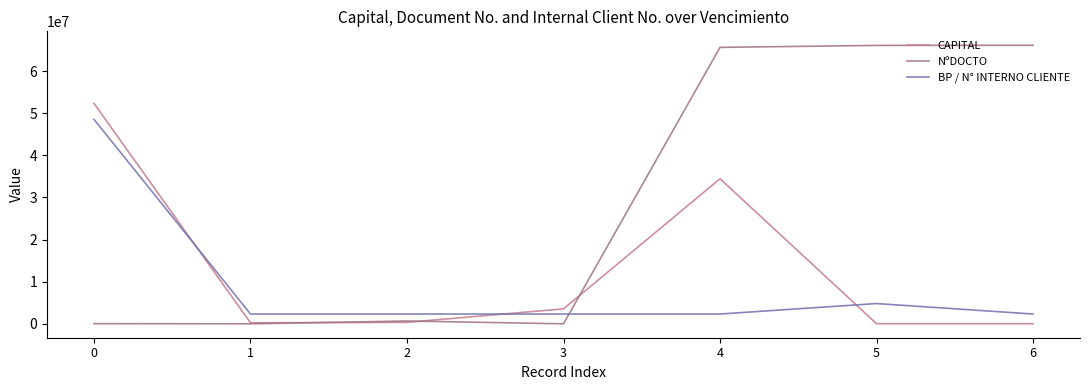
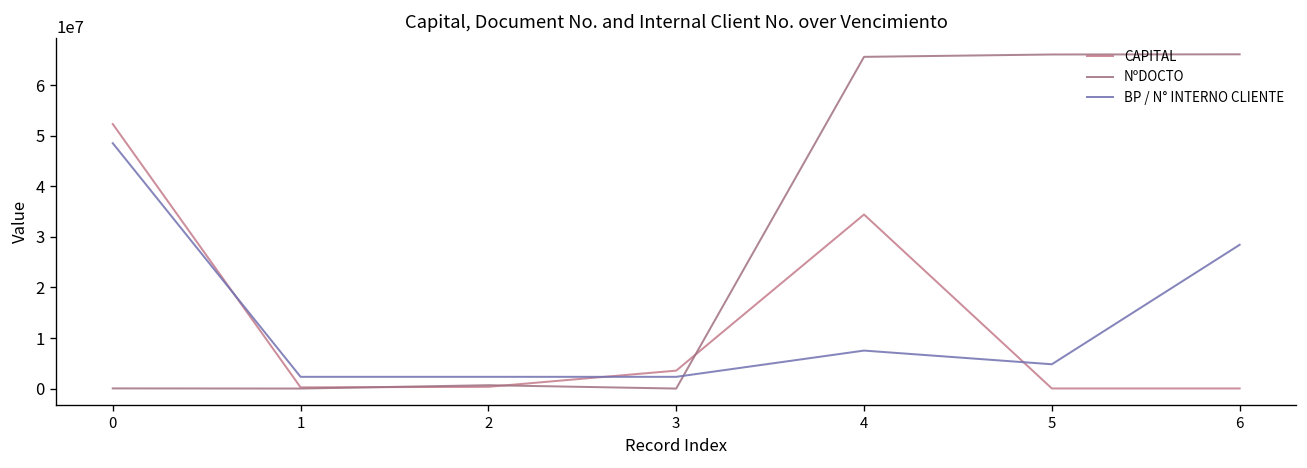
BP / N° INTERNO CLIENTE, 4: 2000000 -> 8000000
BP / N° INTERNO CLIENTE, 6: 2000000 -> 28000000
